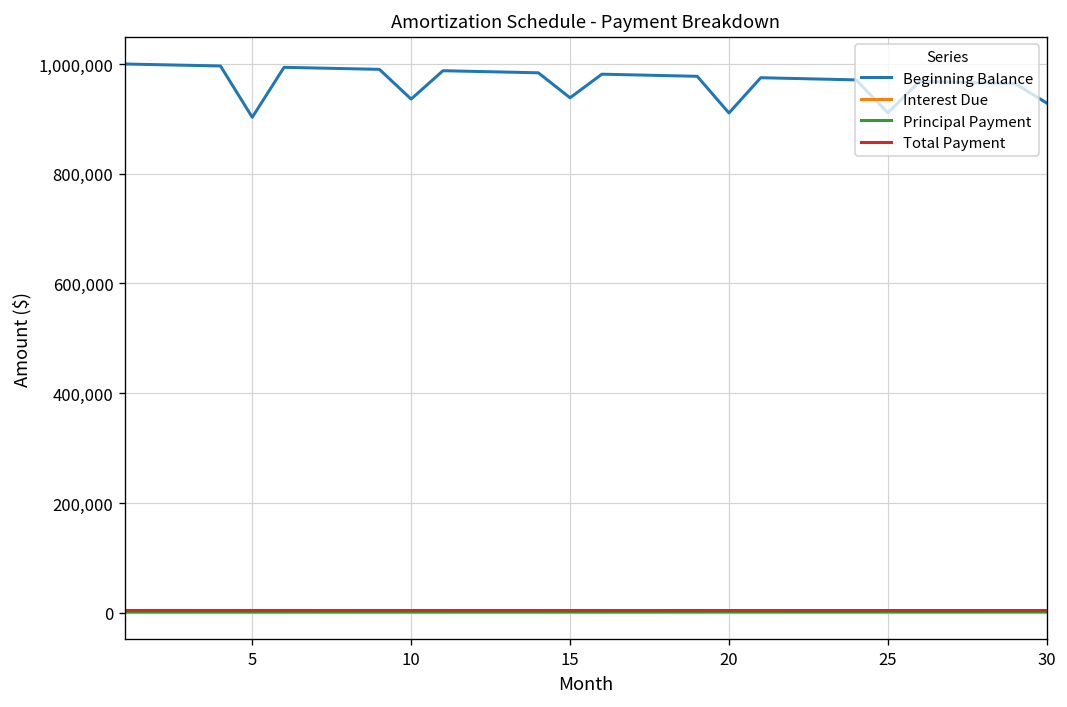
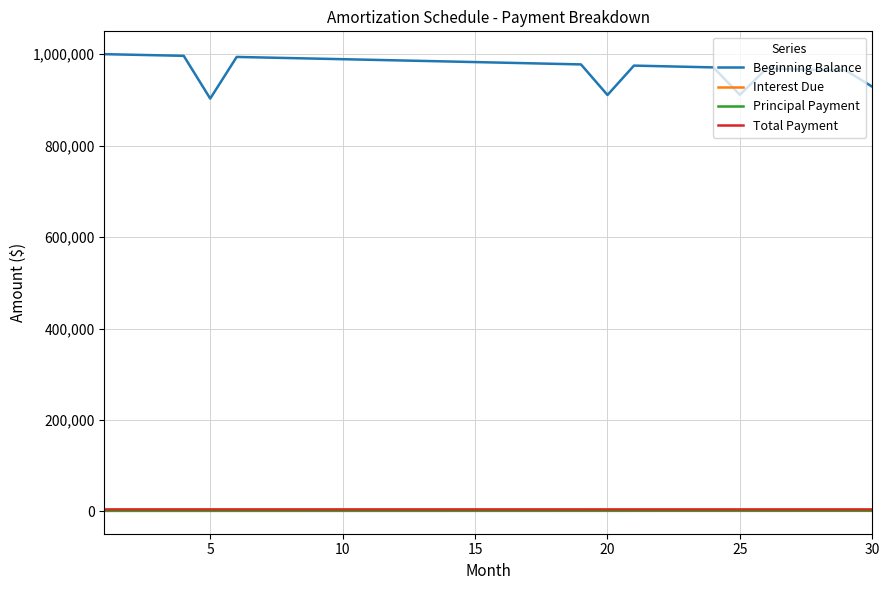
Beginning Balance, 10: 940,000 -> 990,000
Beginning Balance, 15: 940,000 -> 980,000
